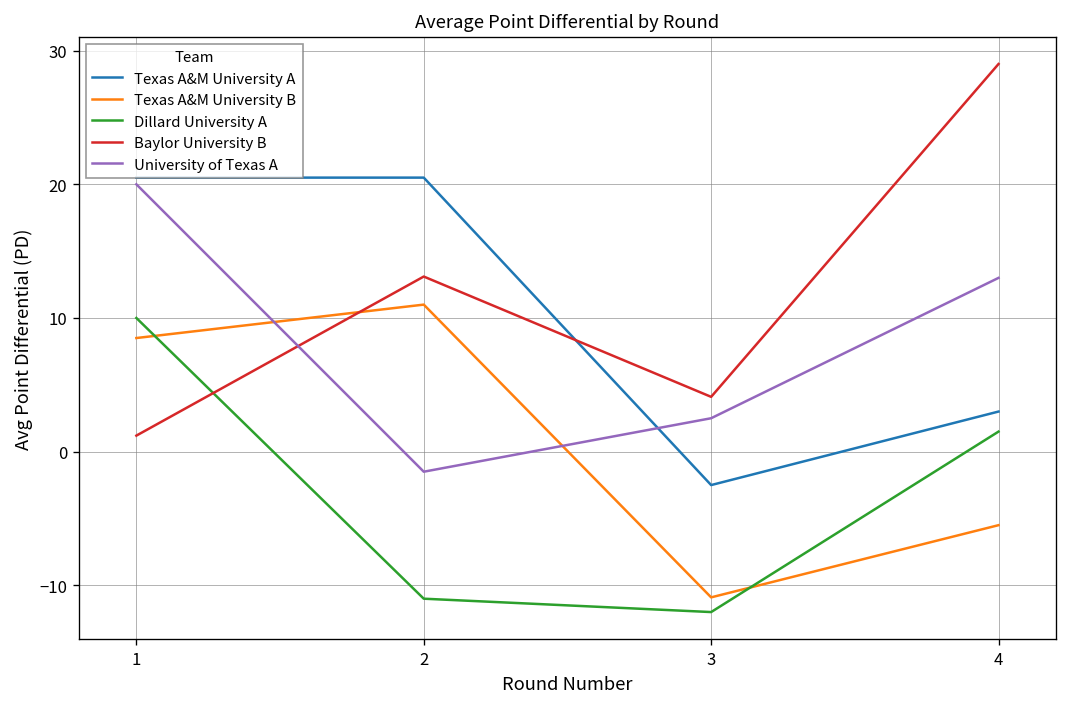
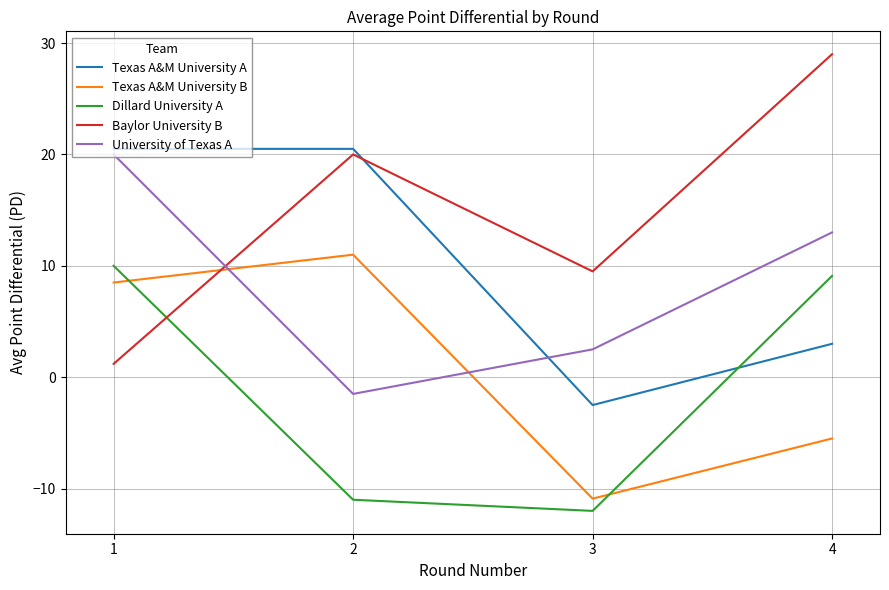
Baylor University B, 2: 13.1 -> 20.0
Baylor University B, 3: 4.1 -> 9.5
Dillard University A, 4: 1.5 -> 9.1
